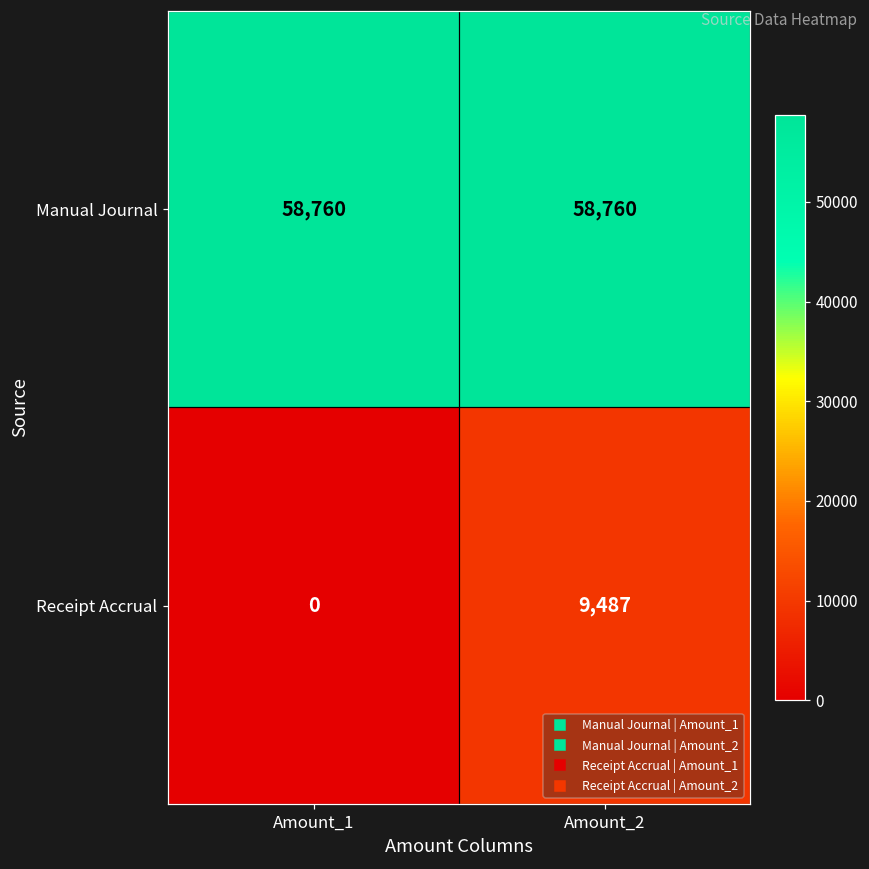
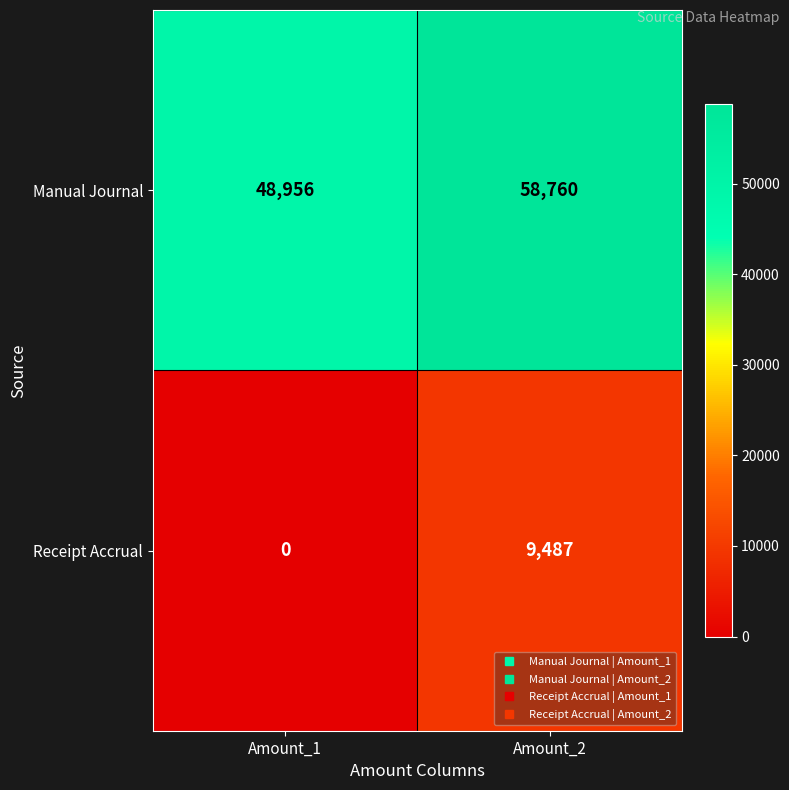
Manual Journal, Amount_1: 58,760 -> 48,956
